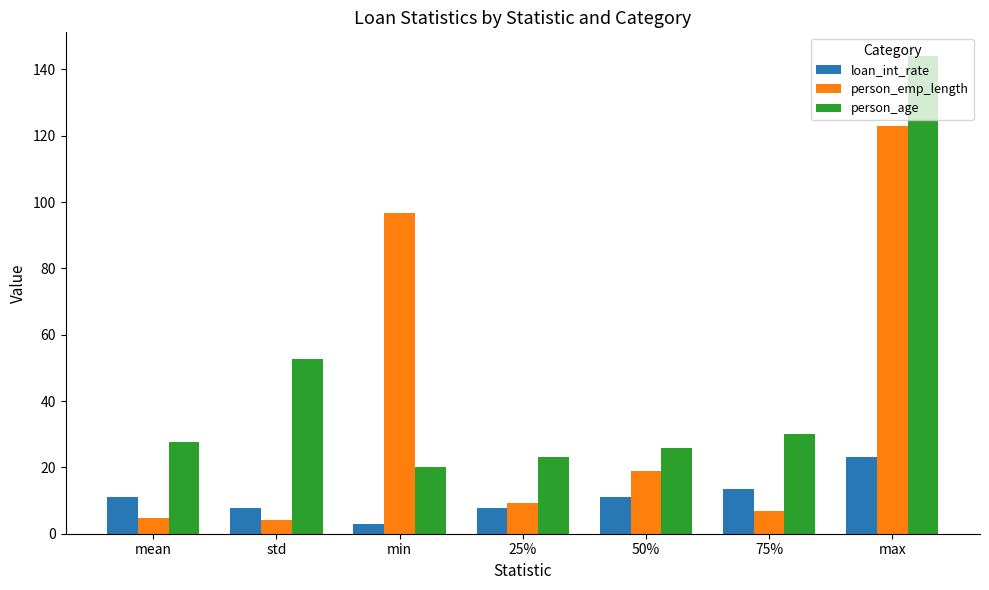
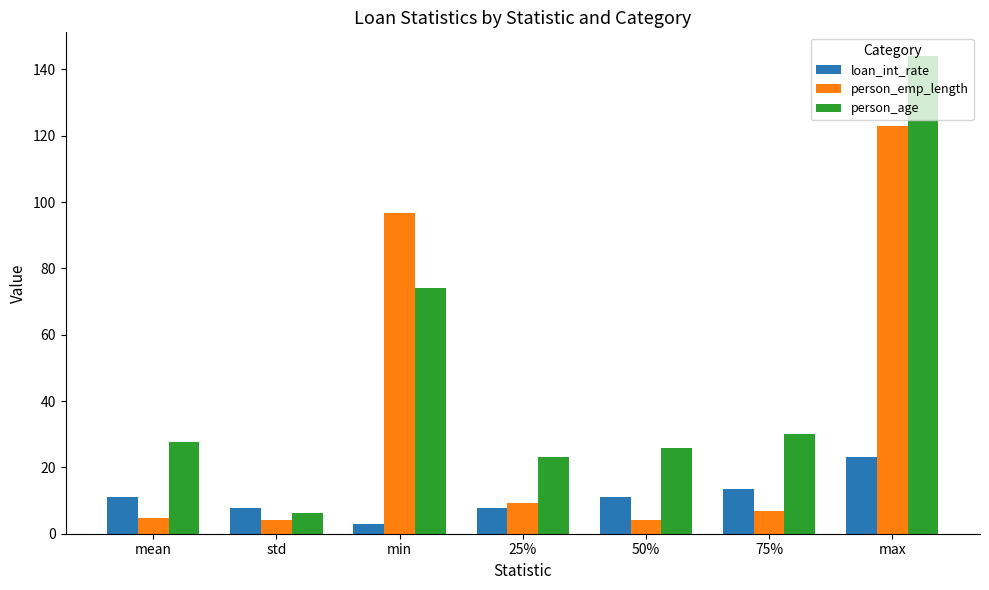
person_age, std: 53 -> 6
person_age, min: 20 -> 74
person_emp_length, 50%: 19 -> 4
